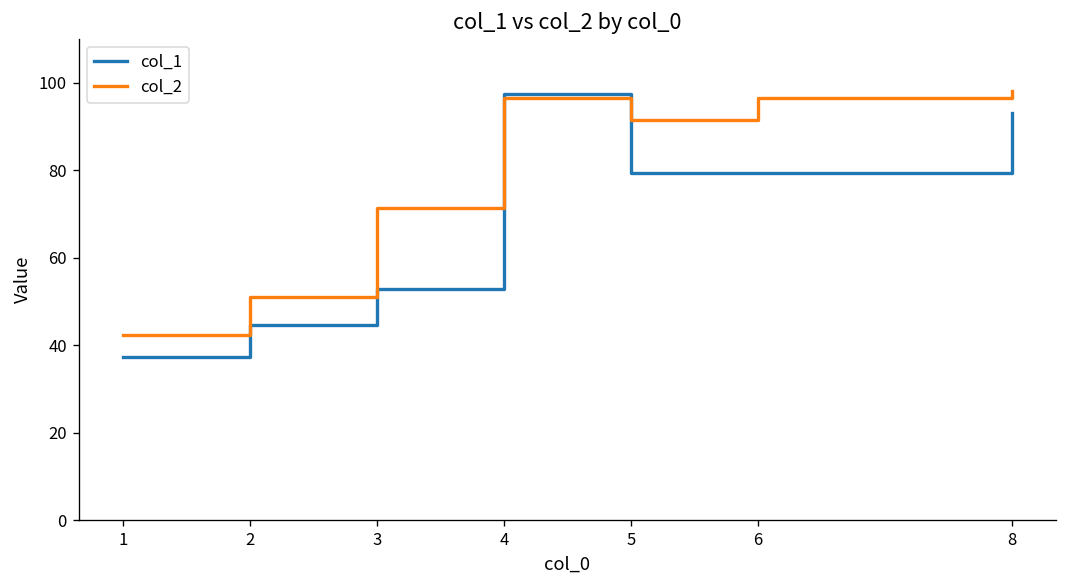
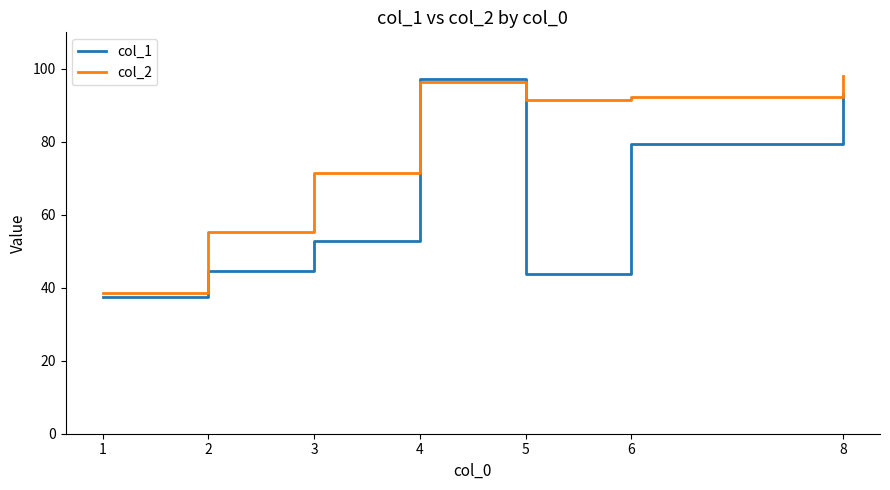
col_2, 1: 42 -> 39
col_2, 2: 51 -> 55
col_1, 5: 79 -> 44
col_2, 6: 96 -> 92
